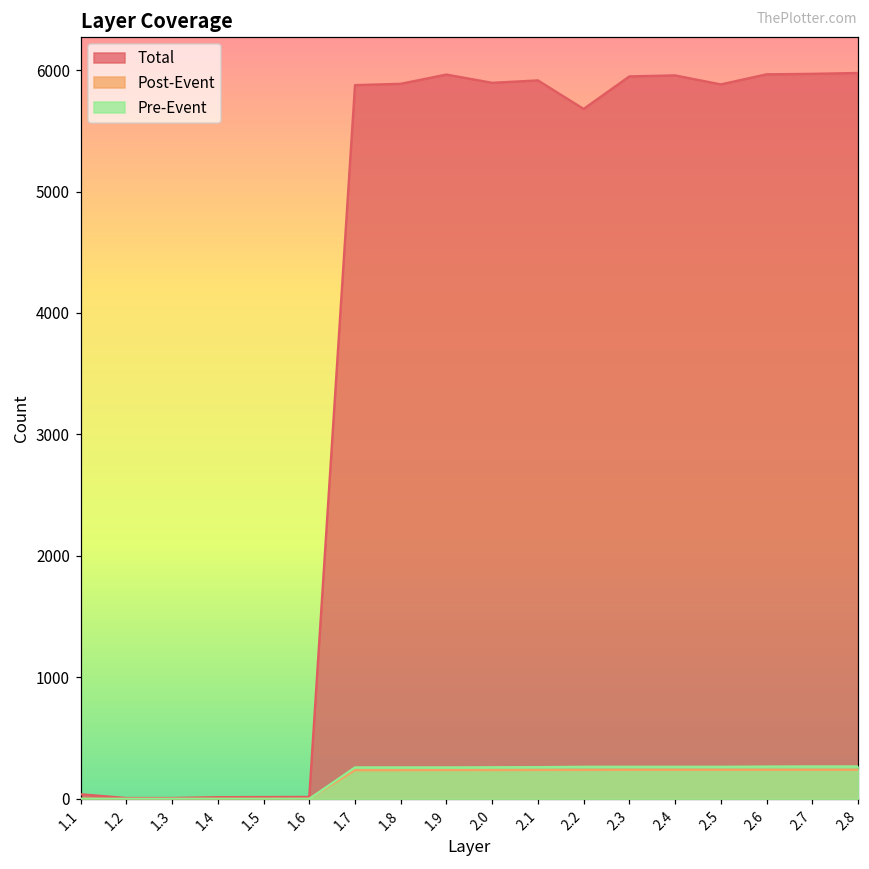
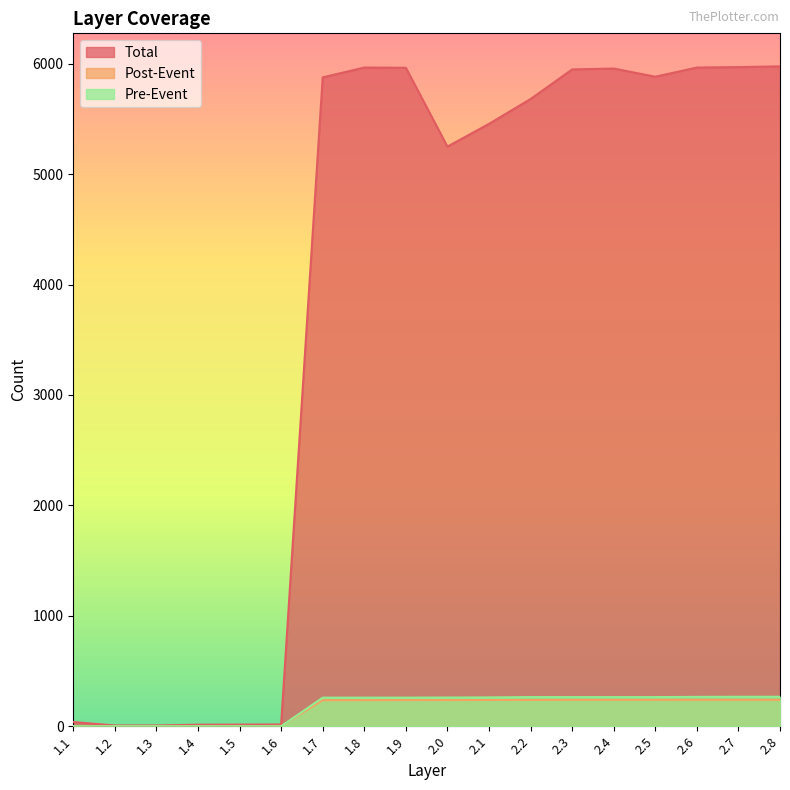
Total, 1.8: 5890 -> 5970
Total, 2.0: 5900 -> 5250
Total, 2.1: 5920 -> 5460
